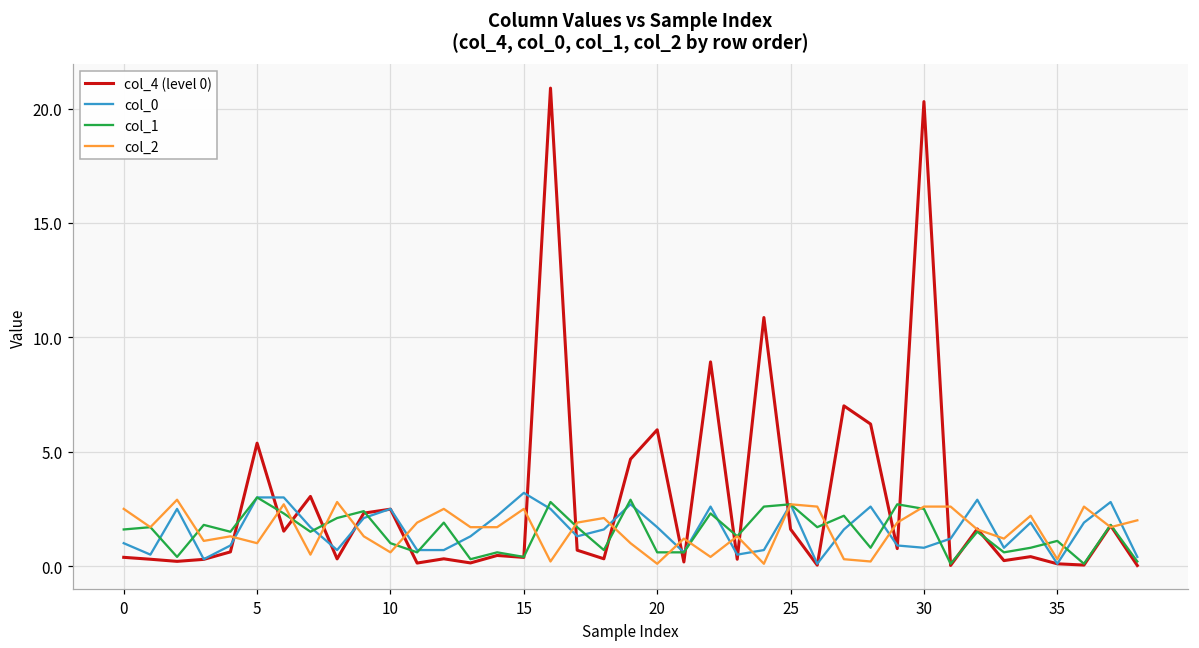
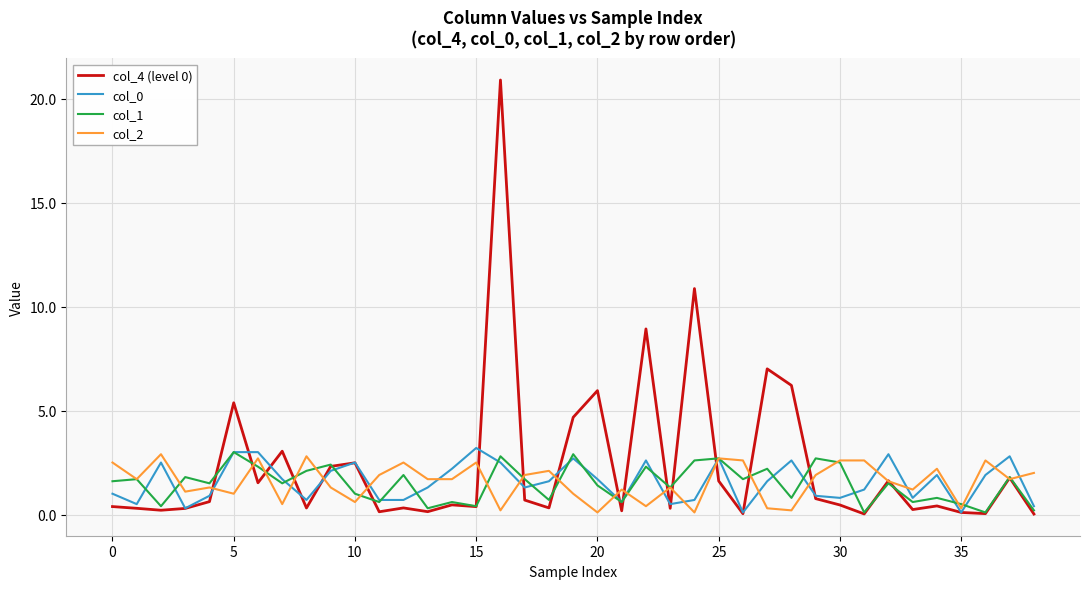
col_1, 20: 0.6 -> 1.4
col_4 (level 0), 30: 20.3 -> 0.5
col_1, 35: 1.1 -> 0.5
